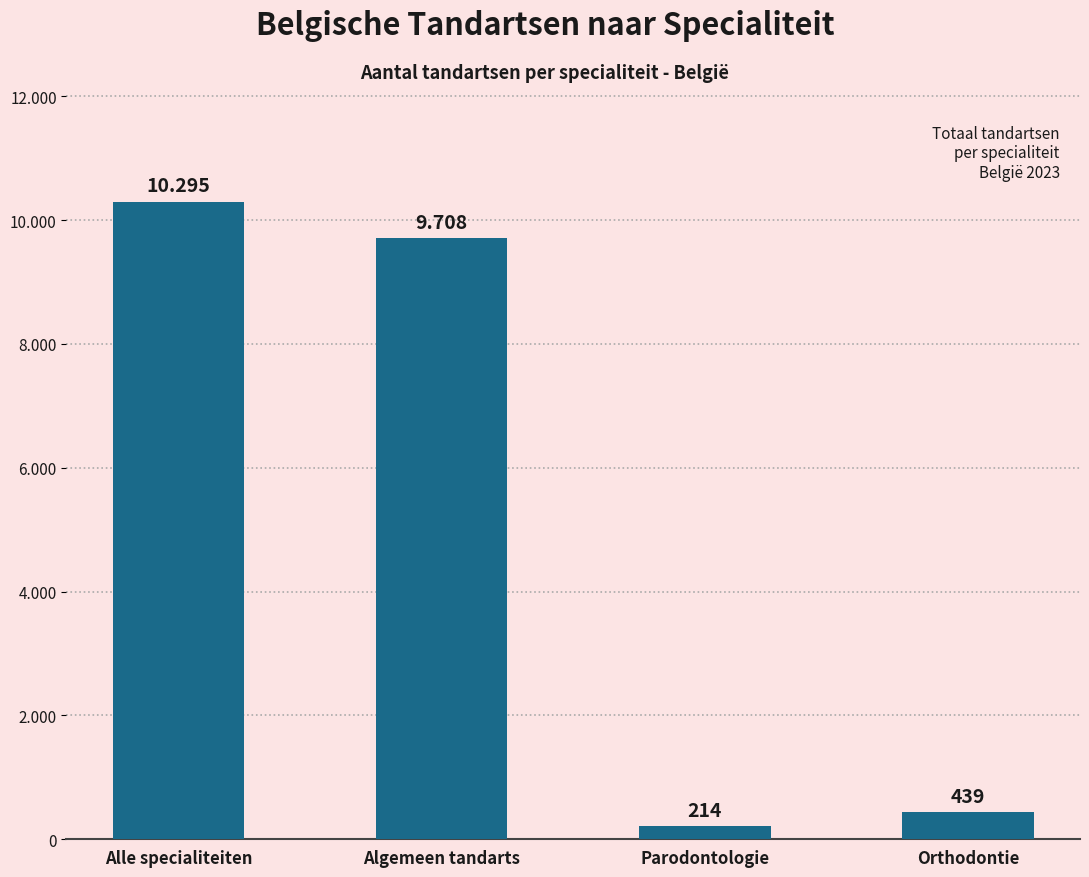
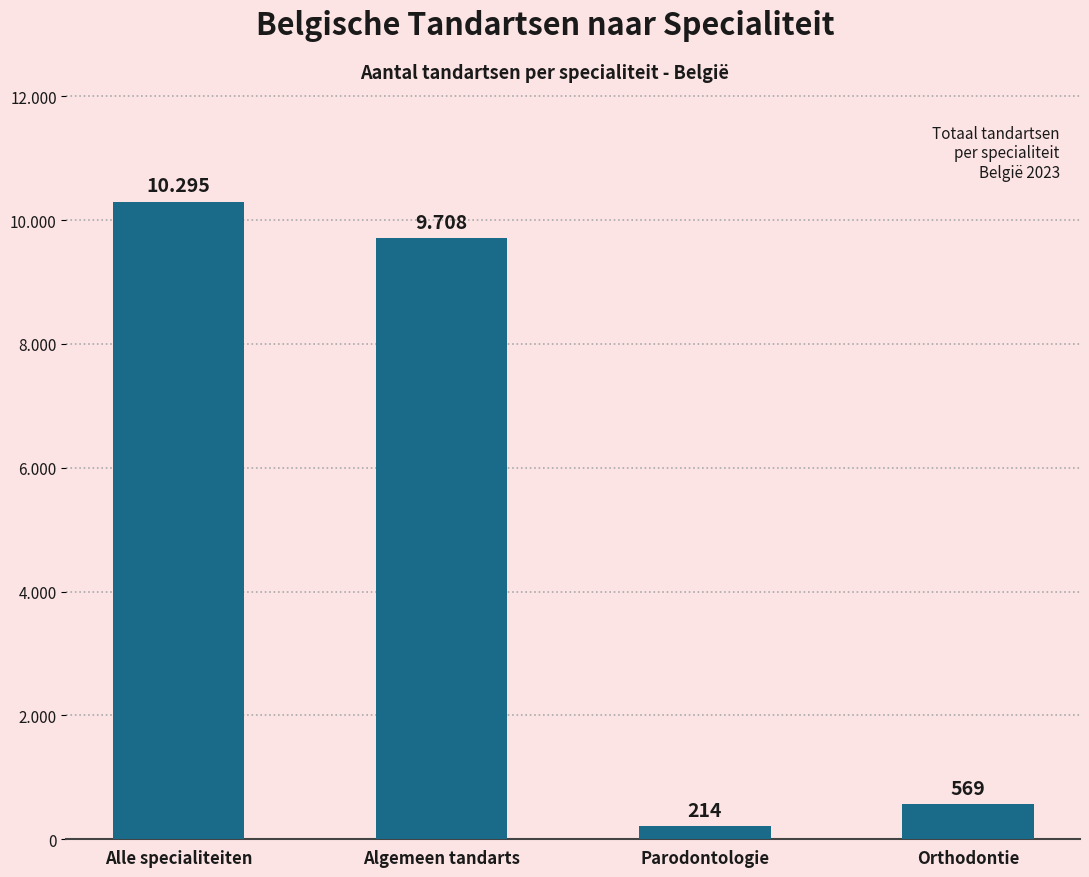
Orthodontie: 439 -> 569
